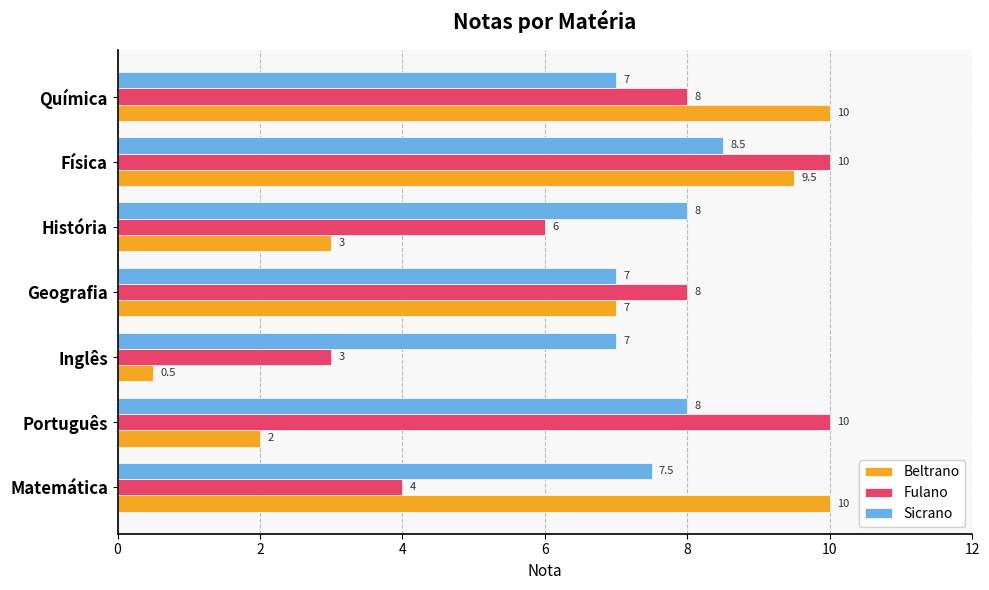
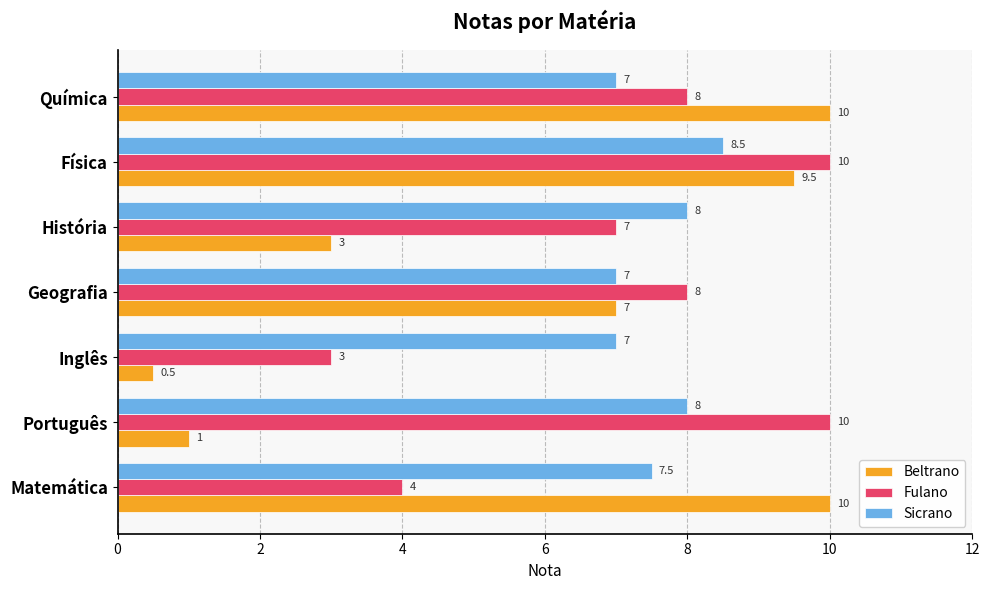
Fulano, História: 6 -> 7
Beltrano, Português: 2 -> 1
